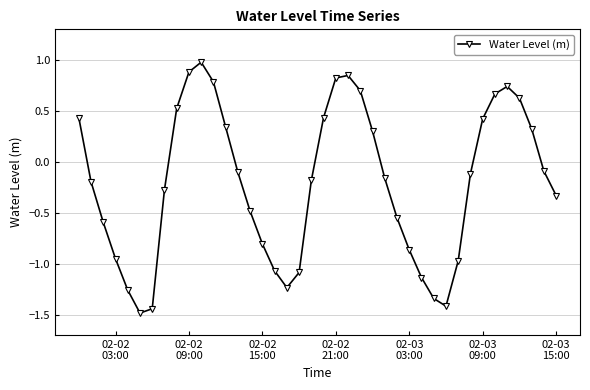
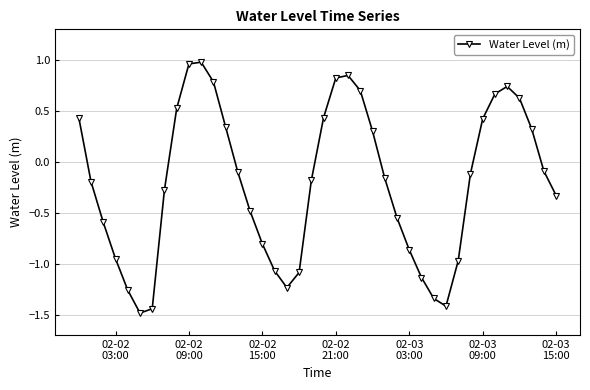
02-02 09:00: 0.88 -> 0.96
